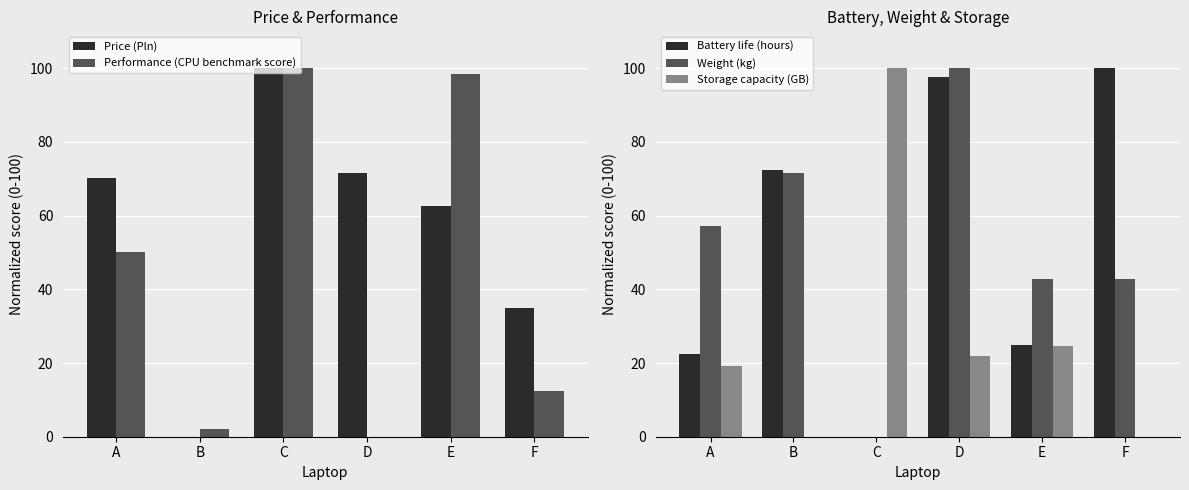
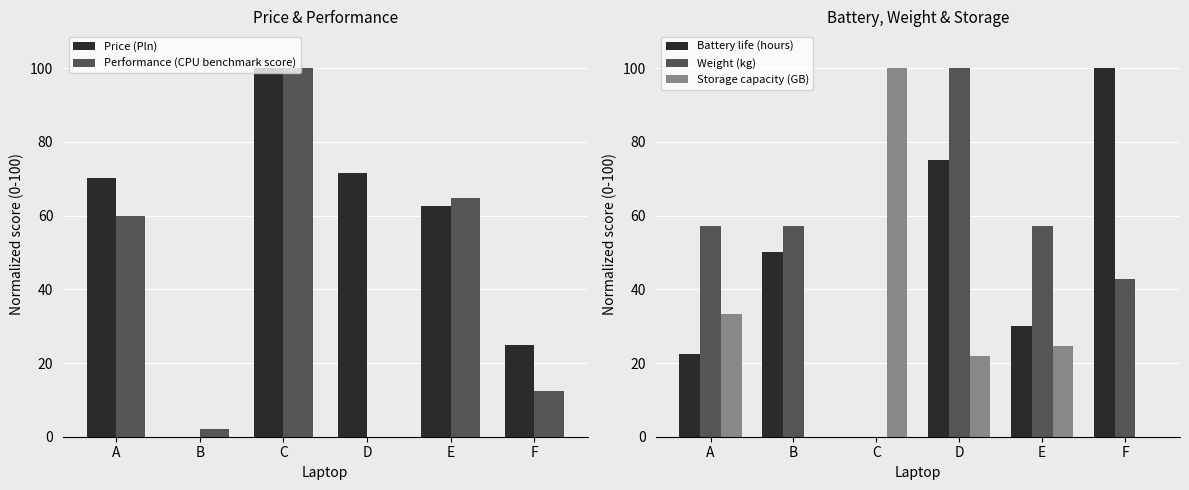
Price & Performance, Performance (CPU benchmark score), A: 50 -> 60
Price & Performance, Performance (CPU benchmark score), E: 98 -> 65
Price & Performance, Price (Pln), F: 35 -> 25
Battery, Weight & Storage, Storage capacity (GB), A: 19 -> 33
Battery, Weight & Storage, Battery life (hours), B: 73 -> 50
Battery, Weight & Storage, Weight (kg), B: 71 -> 57
Battery, Weight & Storage, Battery life (hours), D: 98 -> 75
Battery, Weight & Storage, Battery life (hours), E: 25 -> 30
Battery, Weight & Storage, Weight (kg), E: 43 -> 57
